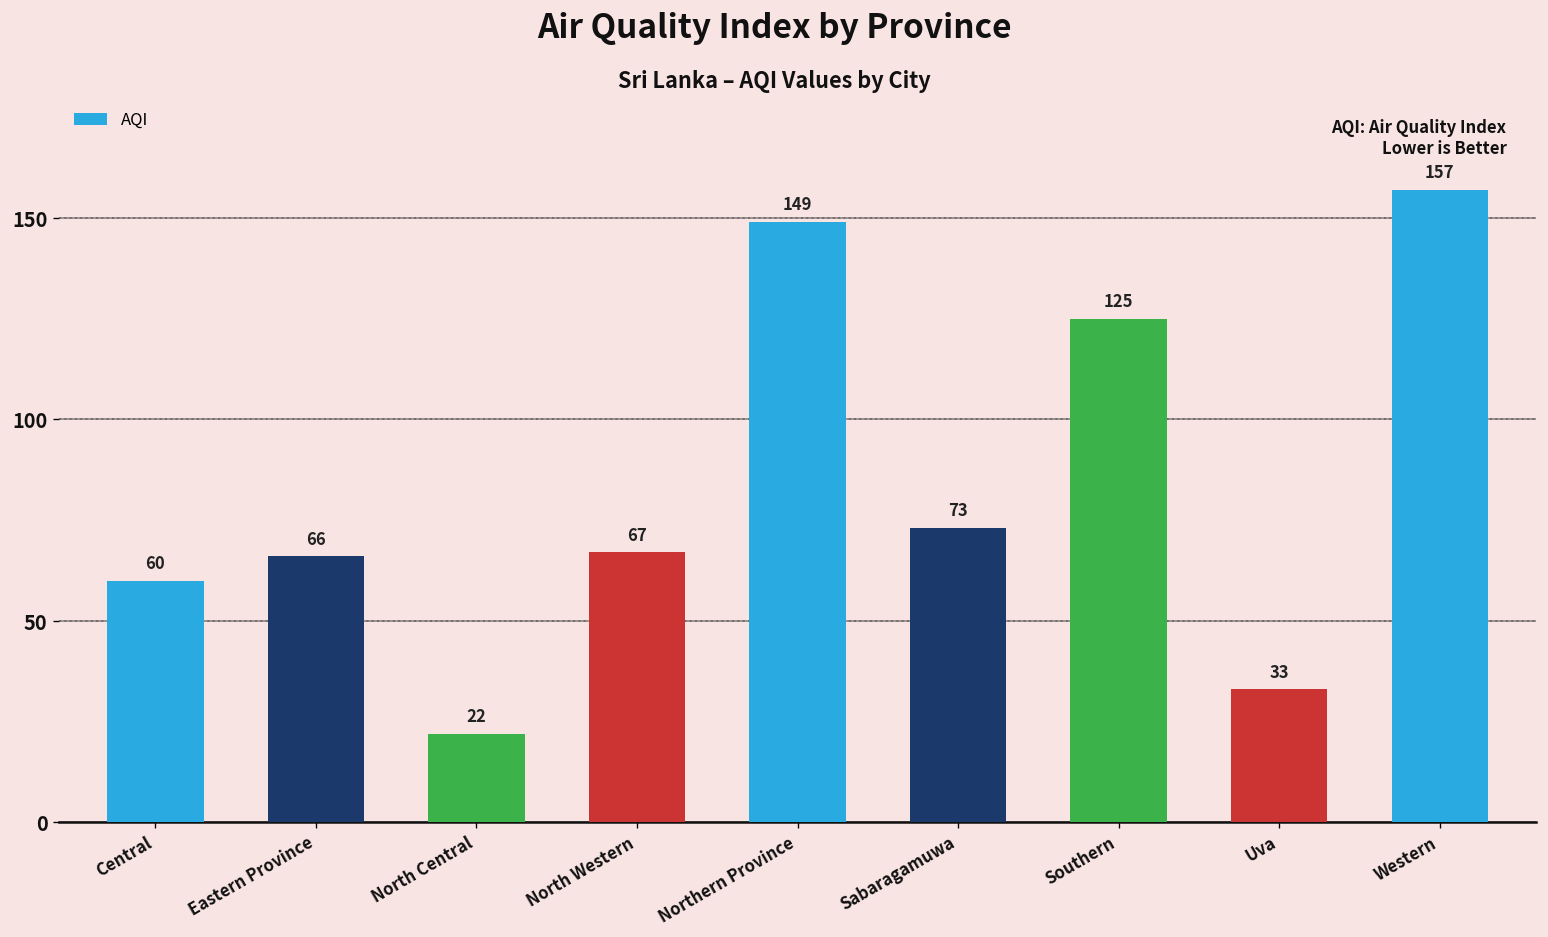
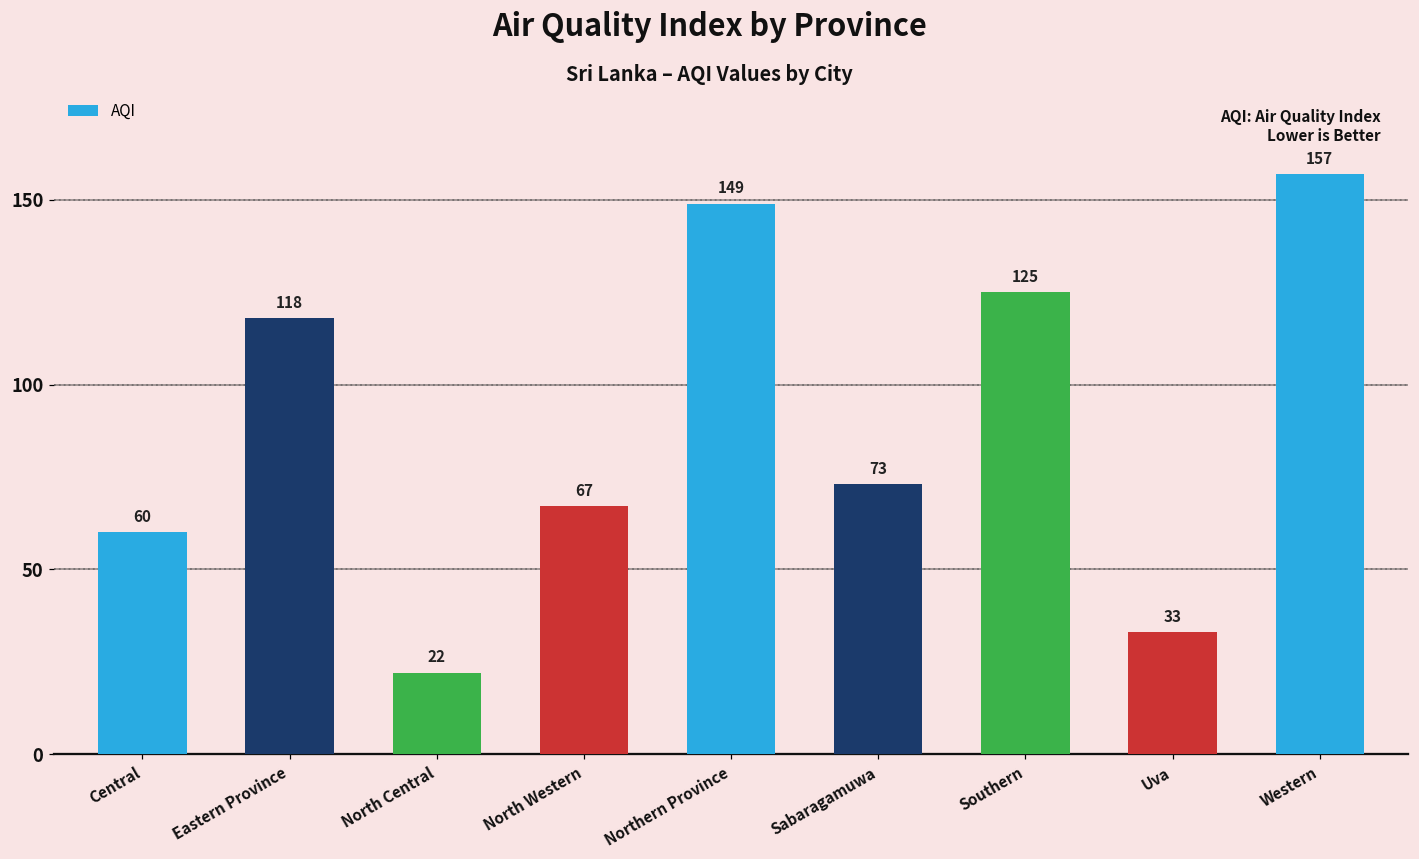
Eastern Province: 66 -> 118
